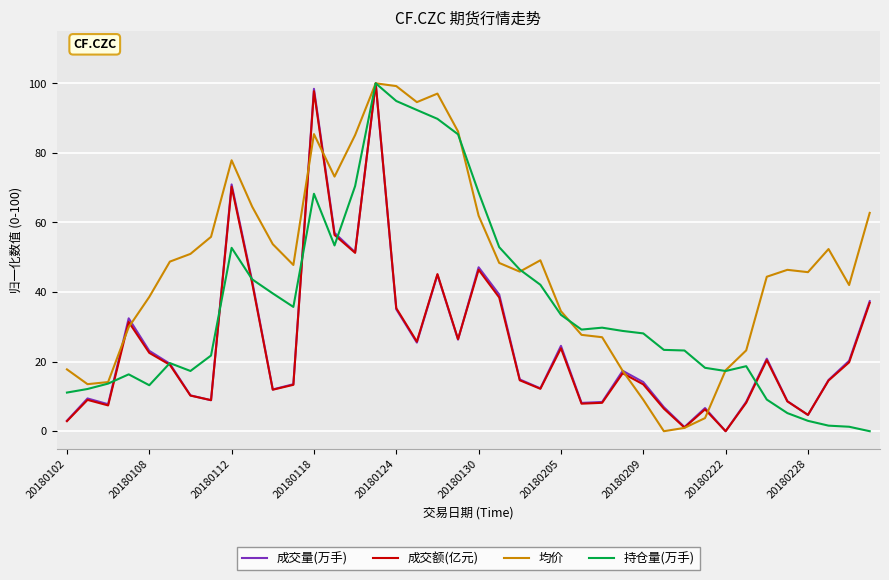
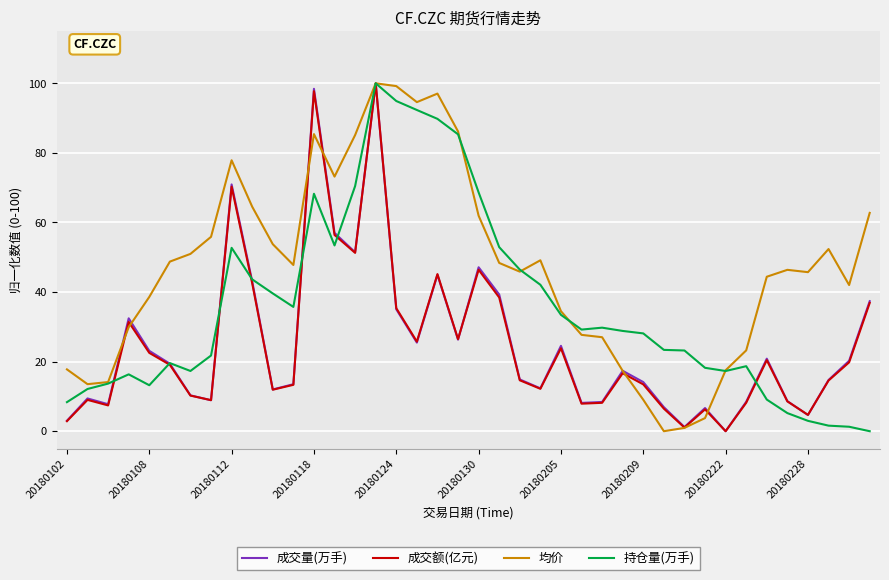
持仓量(万手), 20180102: 11 -> 8
